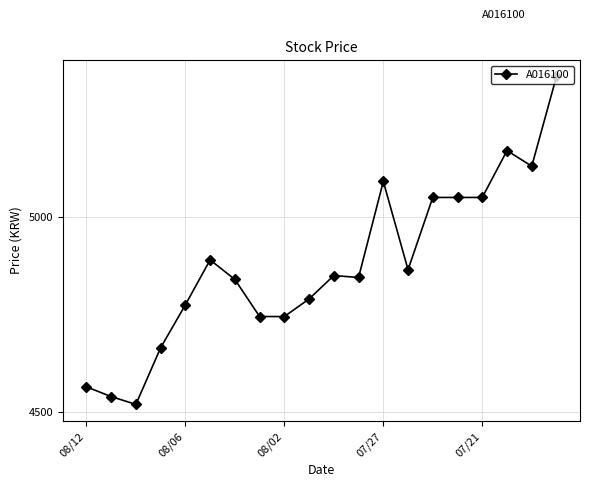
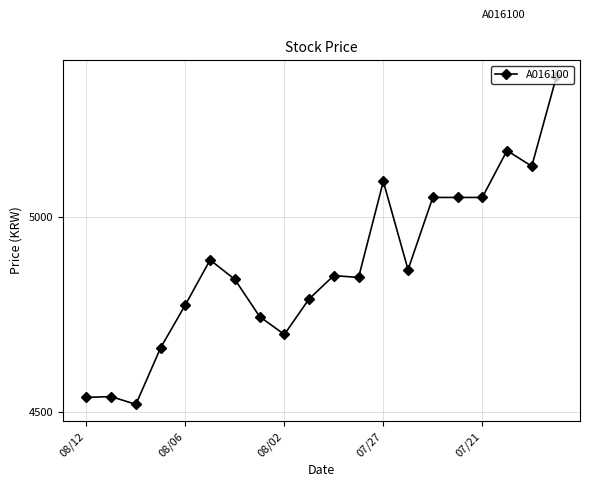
08/12: 4570 -> 4540
08/02: 4750 -> 4700
